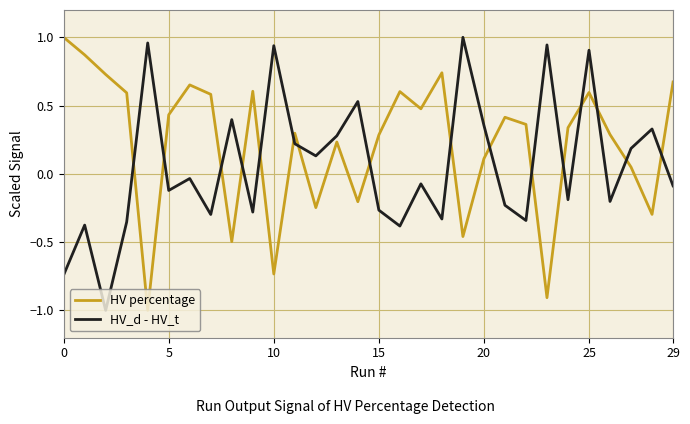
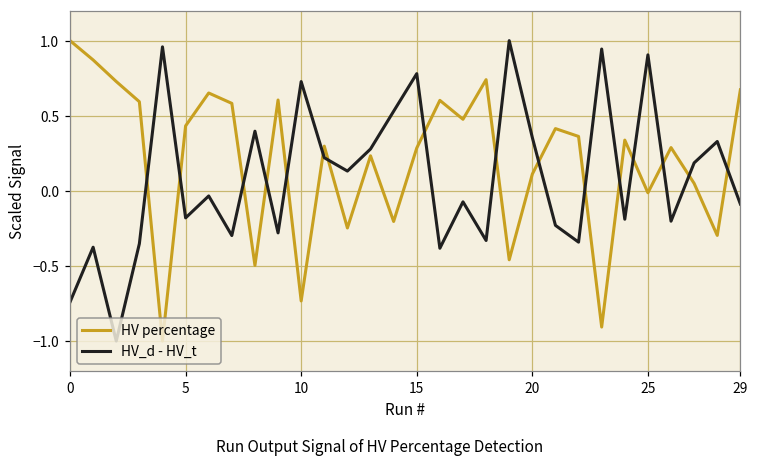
HV_d - HV_t, 5: -0.12 -> -0.18
HV_d - HV_t, 10: 0.94 -> 0.73
HV_d - HV_t, 15: -0.27 -> 0.78
HV percentage, 25: 0.60 -> -0.01
